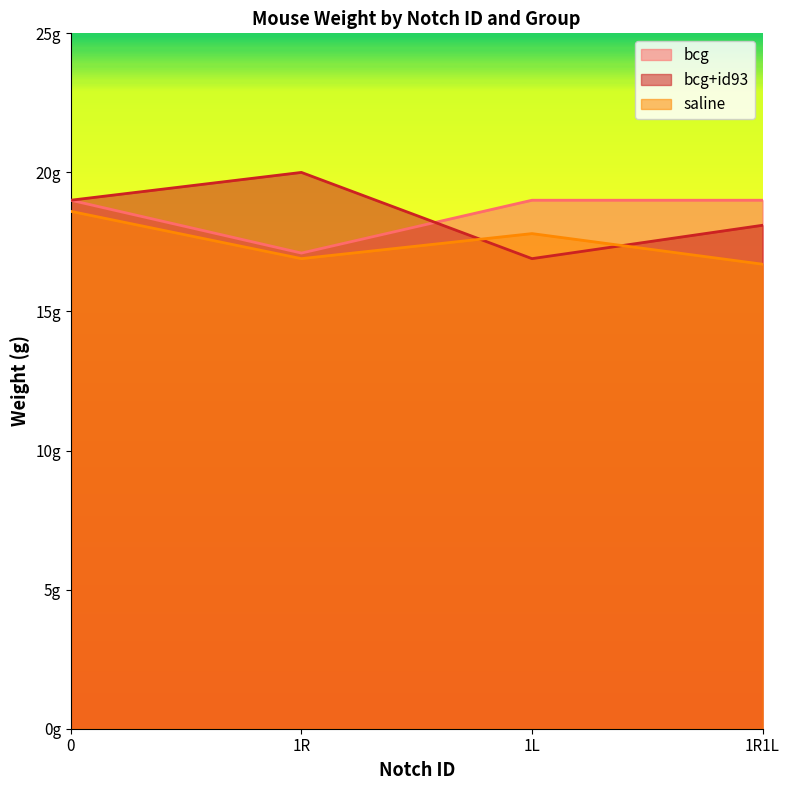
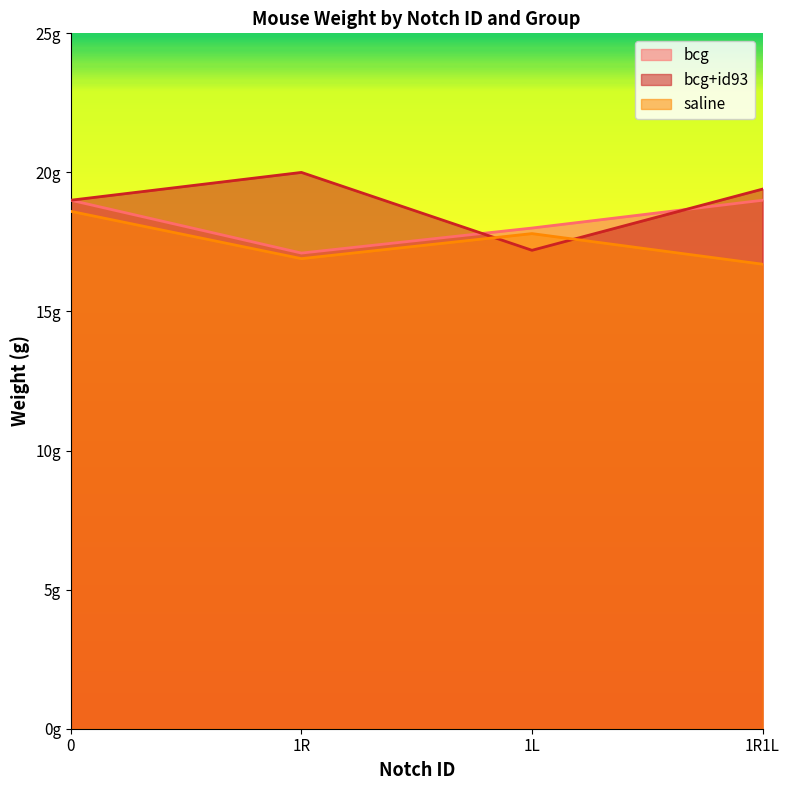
bcg, 1L: 19g -> 18g
bcg+id93, 1L: 16.9g -> 17.2g
bcg+id93, 1R1L: 18.1g -> 19.4g
